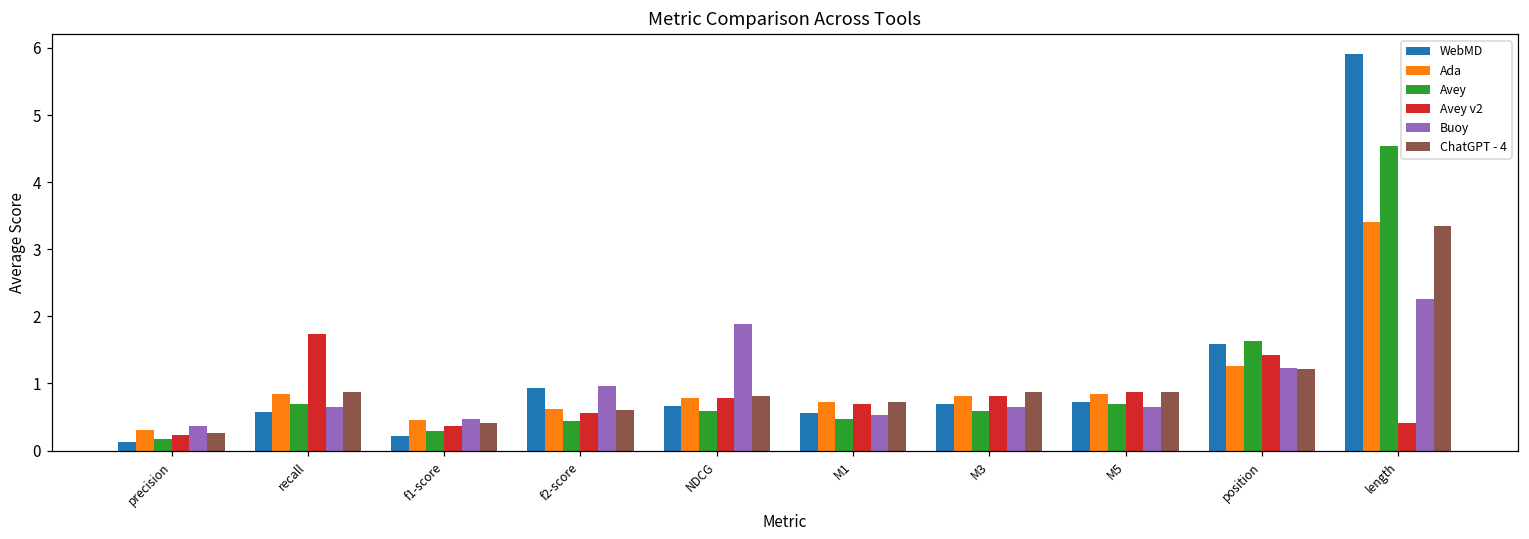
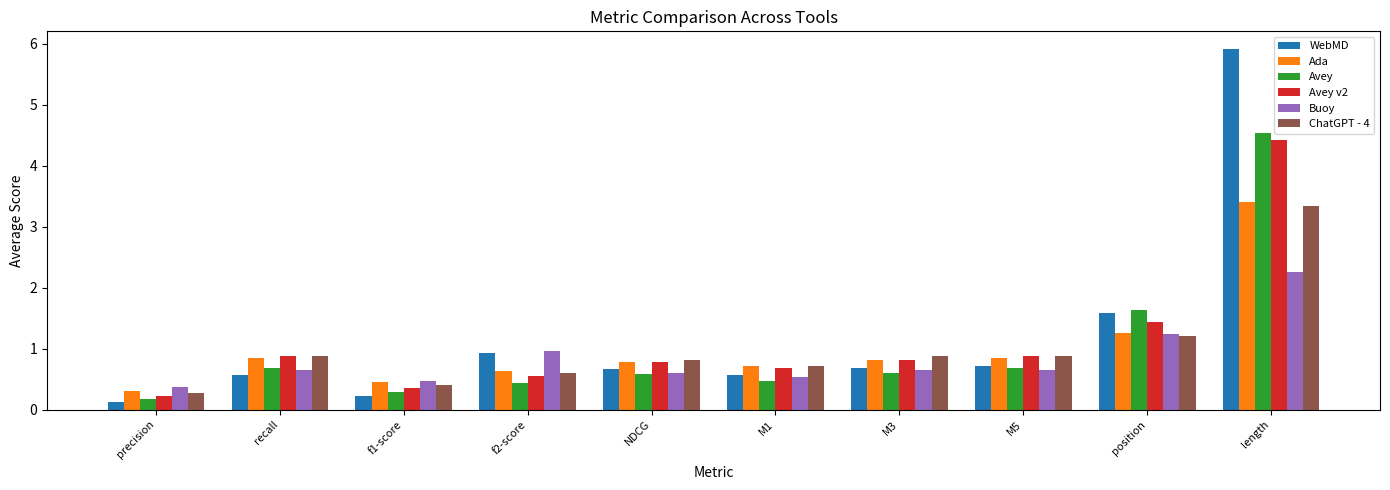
Avey v2, recall: 1.7 -> 0.9
Buoy, NDCG: 1.9 -> 0.6
Avey v2, length: 0.4 -> 4.4
